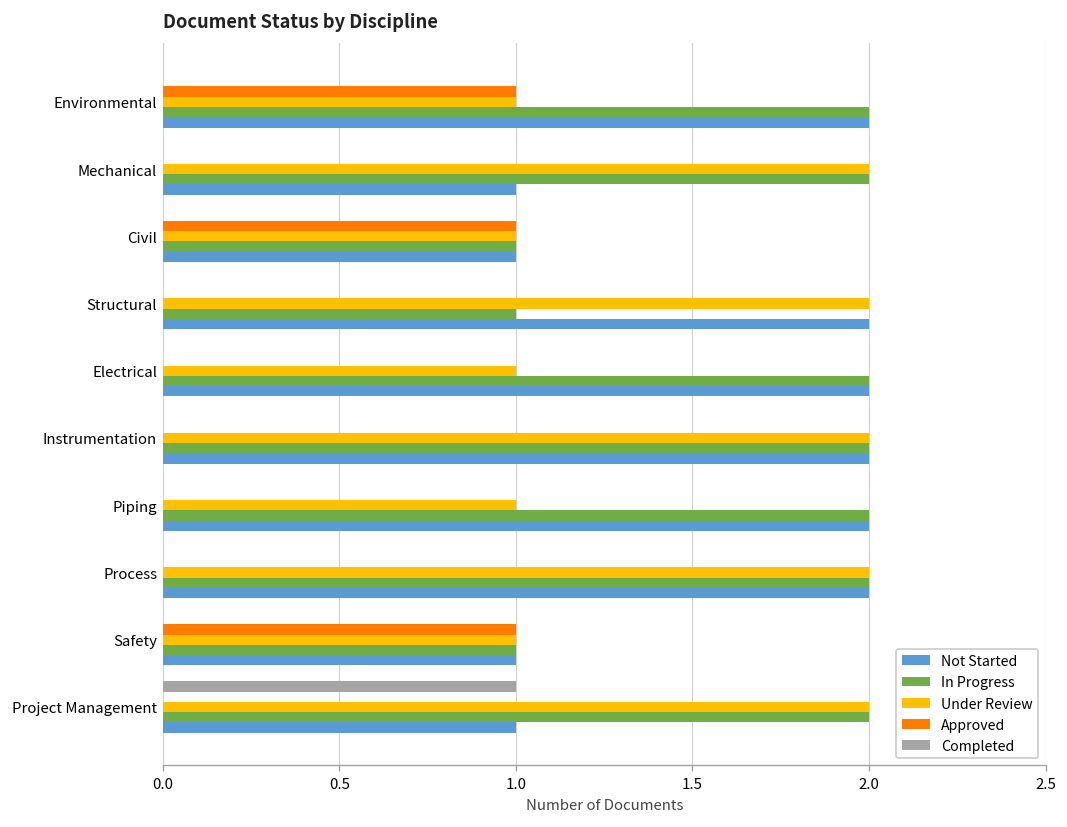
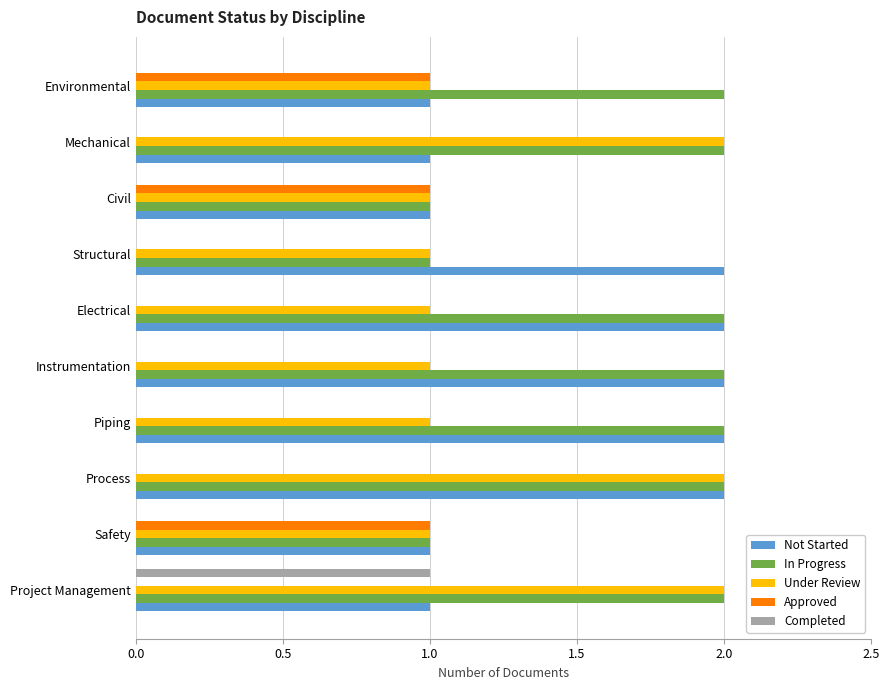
Not Started, Environmental: 2 -> 1
Under Review, Structural: 2 -> 1
Under Review, Instrumentation: 2 -> 1
